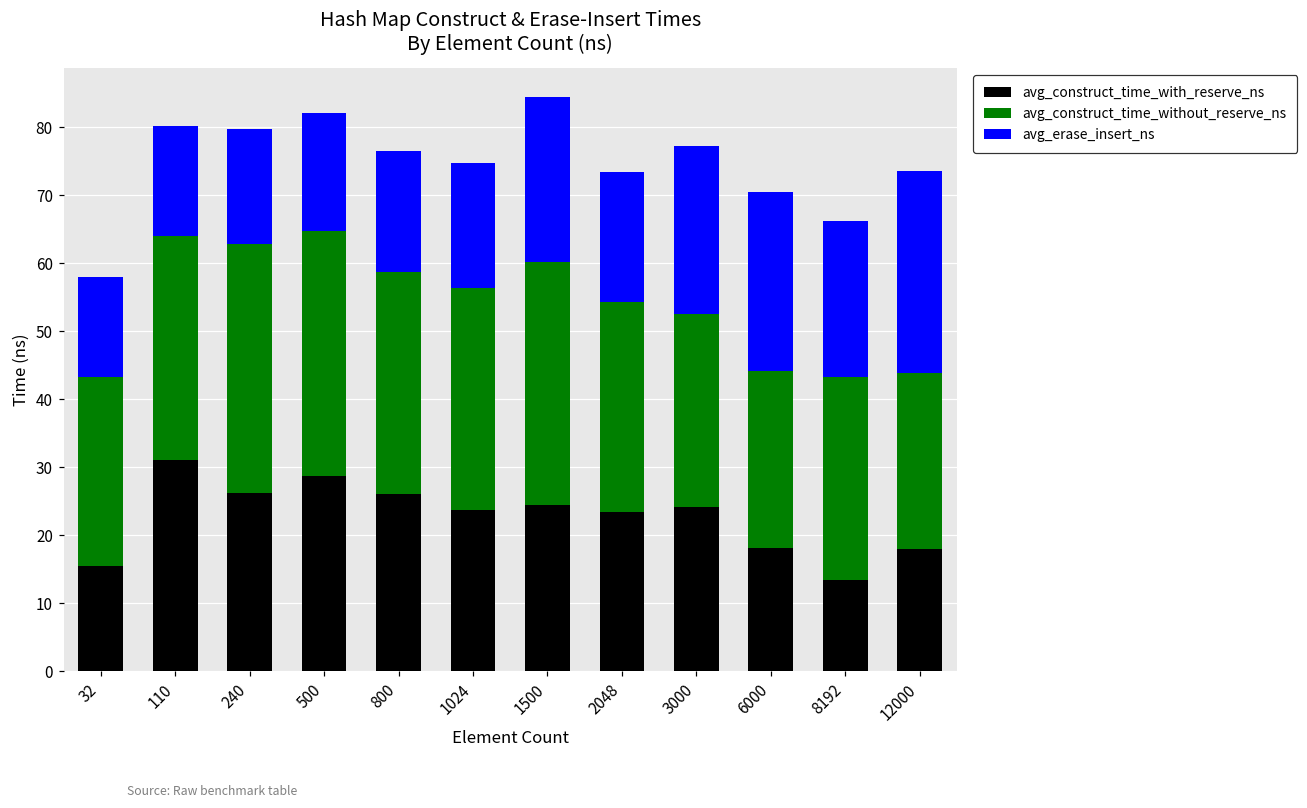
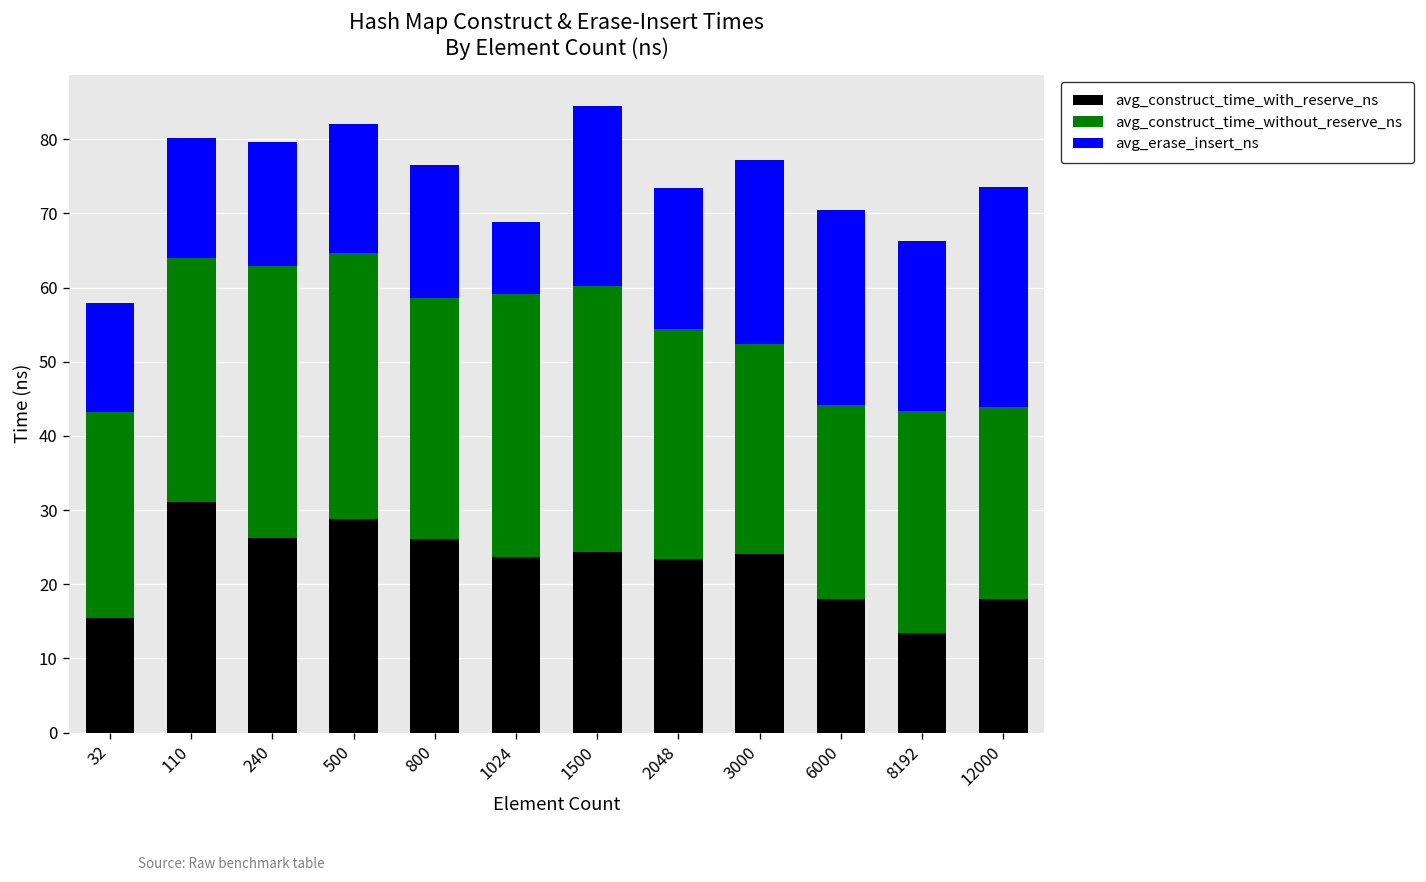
avg_construct_time_without_reserve_ns, 1024: 33 -> 35
avg_erase_insert_ns, 1024: 18 -> 10
